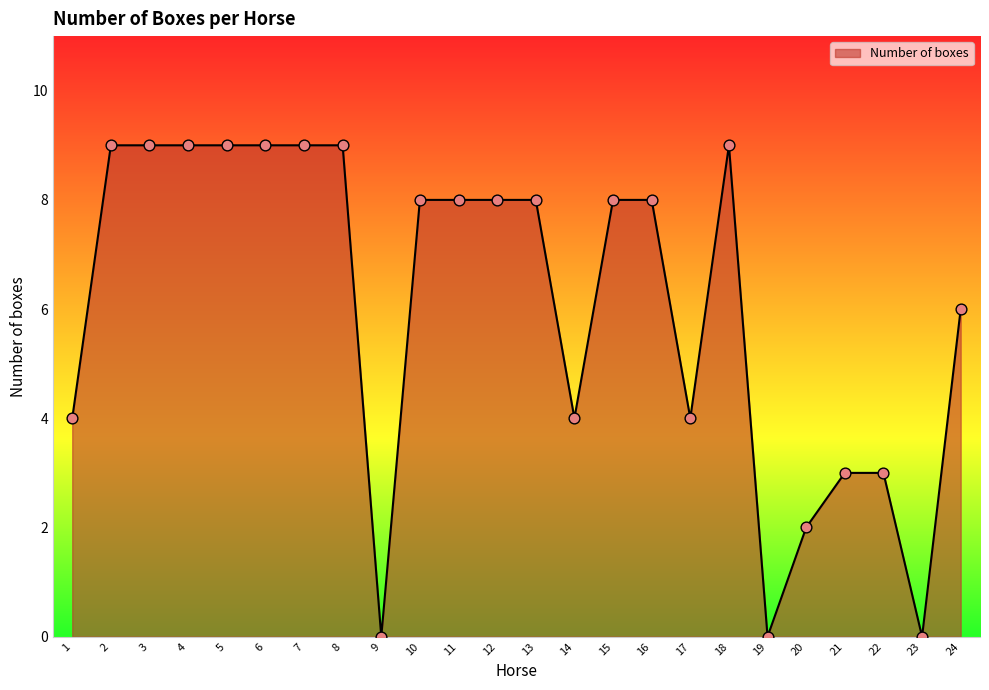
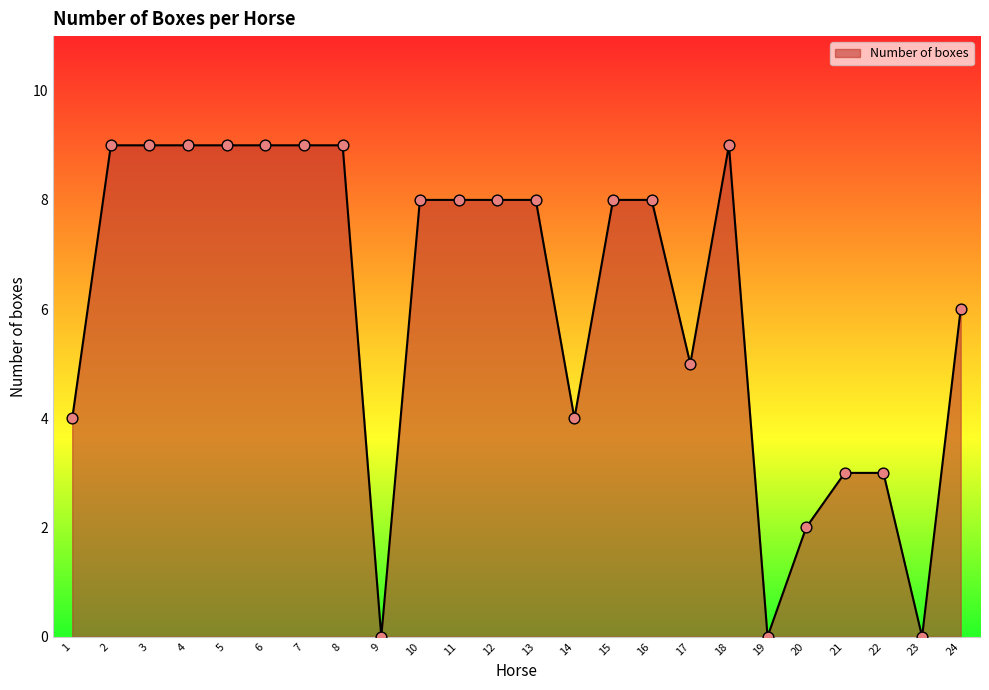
17: 4 -> 5
